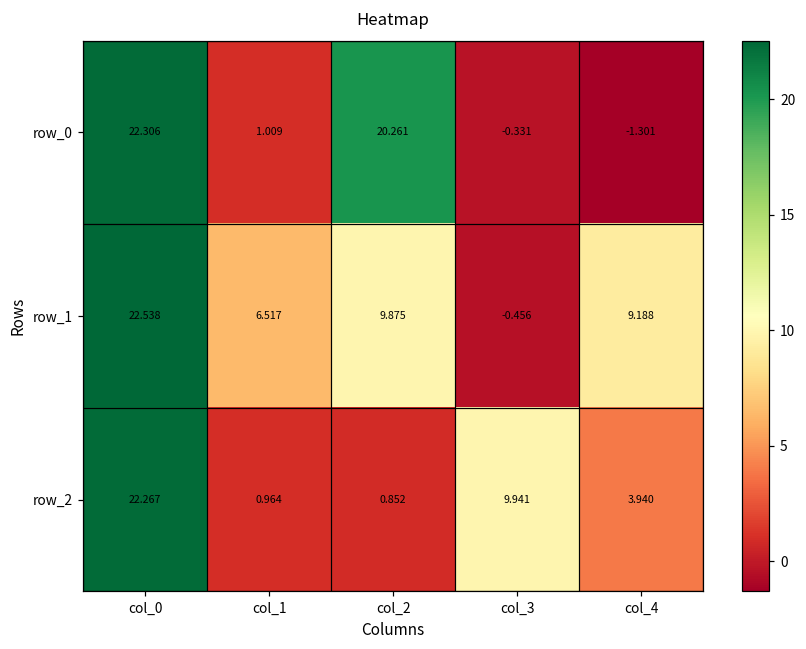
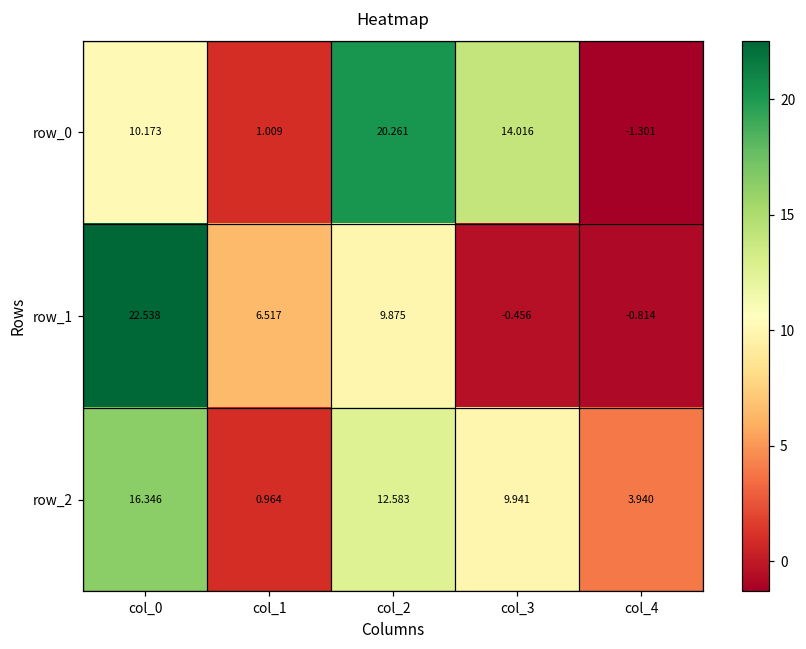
row_0, col_0: 22.306 -> 10.173
row_0, col_3: -0.331 -> 14.016
row_1, col_4: 9.188 -> -0.814
row_2, col_0: 22.267 -> 16.346
row_2, col_2: 0.852 -> 12.583
